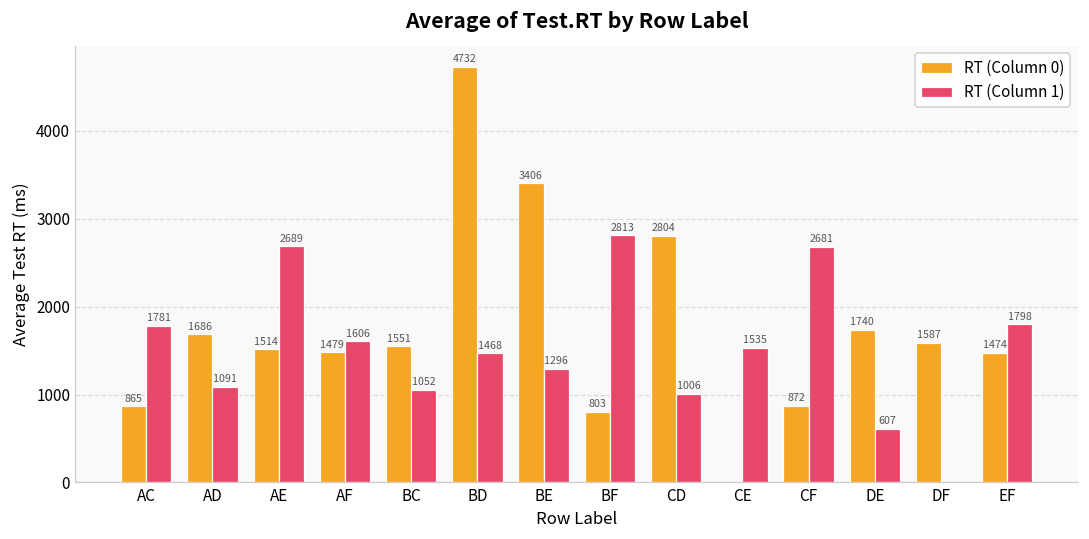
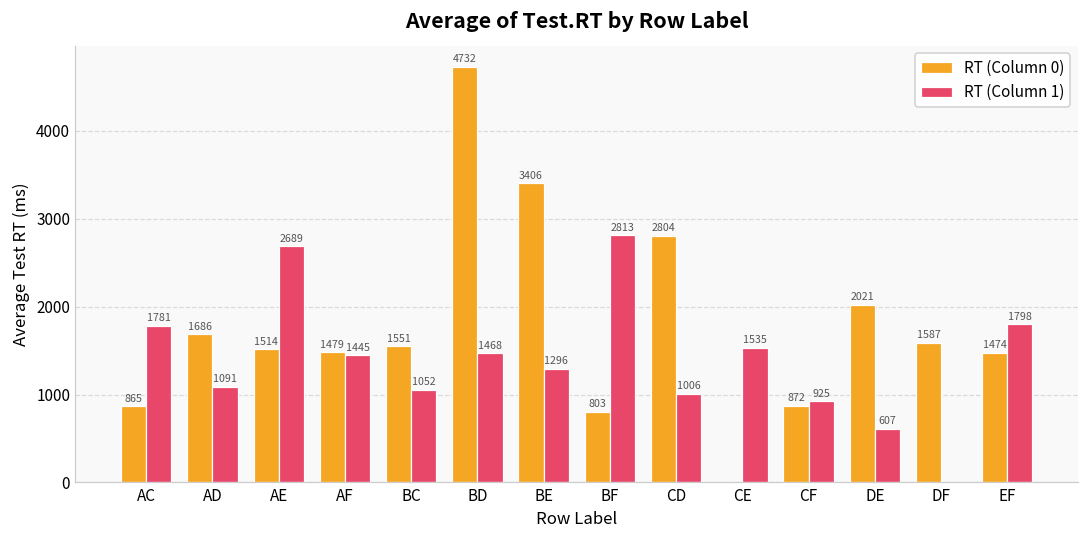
RT (Column 1), AF: 1606 -> 1445
RT (Column 1), CF: 2681 -> 925
RT (Column 0), DE: 1740 -> 2021
